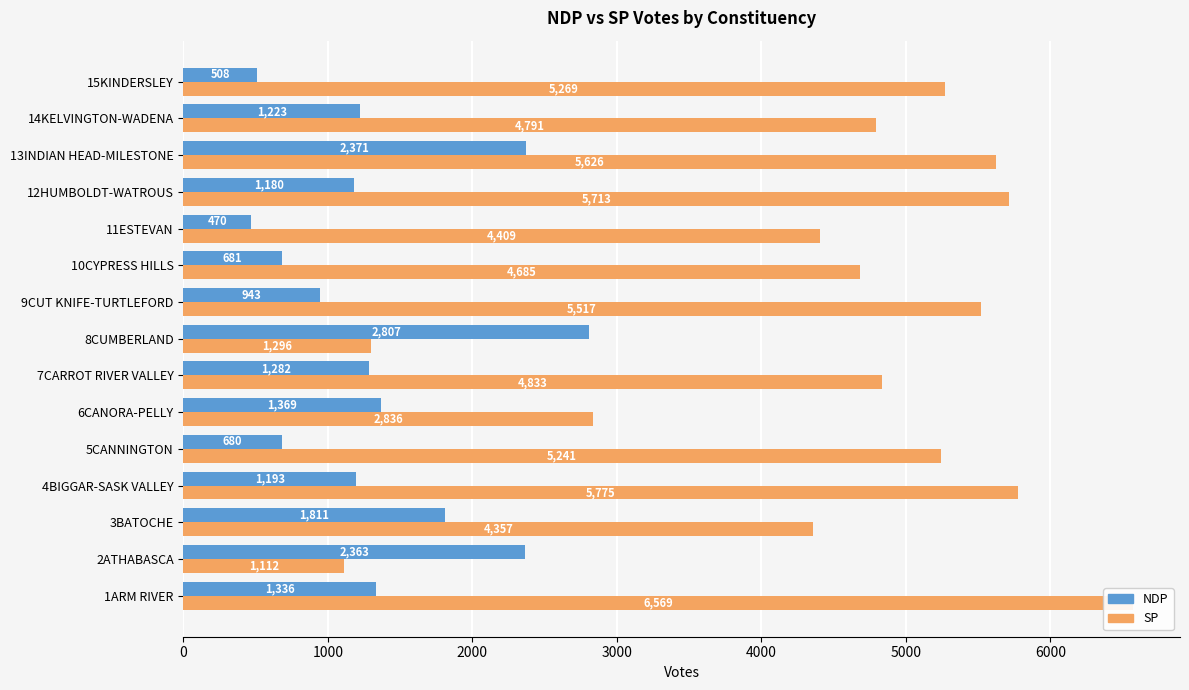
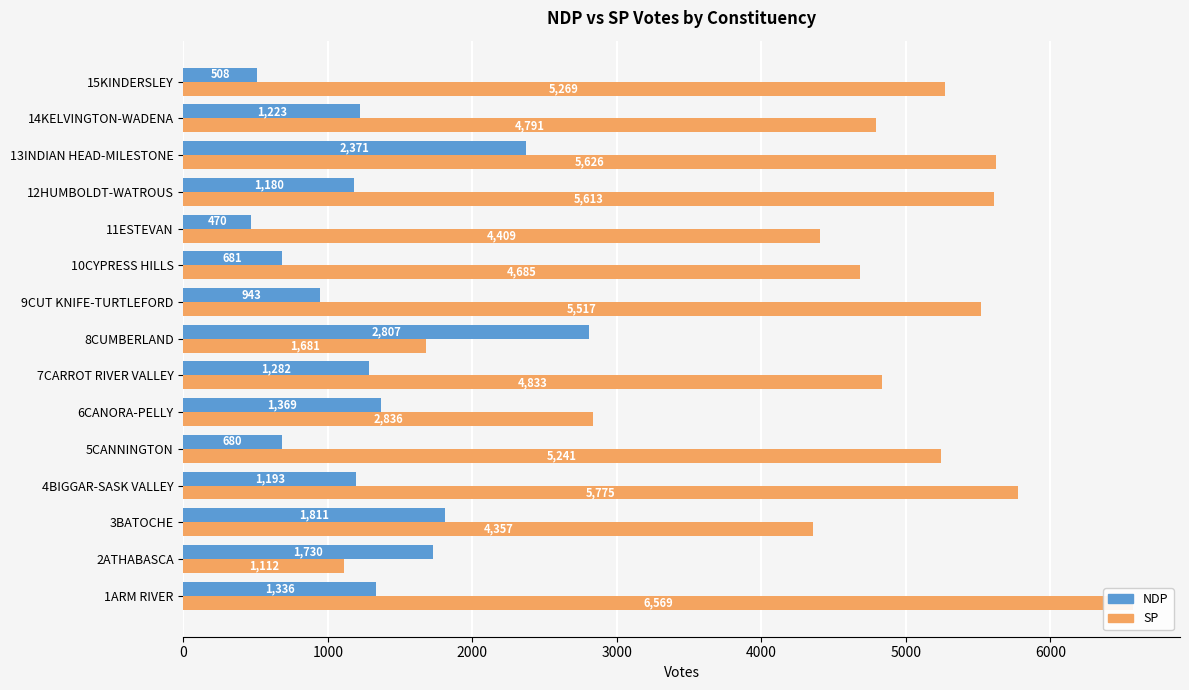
SP, 12HUMBOLDT-WATROUS: 5,713 -> 5,613
SP, 8CUMBERLAND: 1,296 -> 1,681
NDP, 2ATHABASCA: 2,363 -> 1,730
